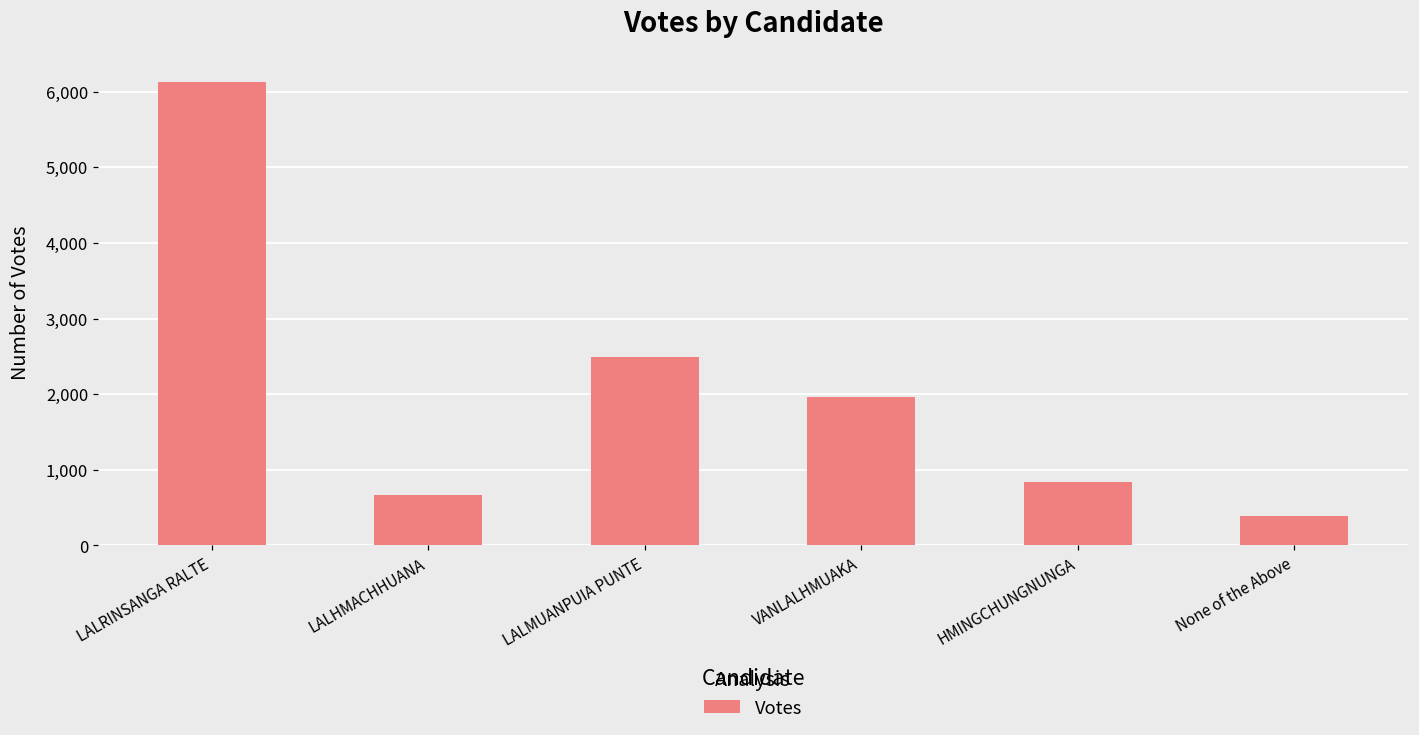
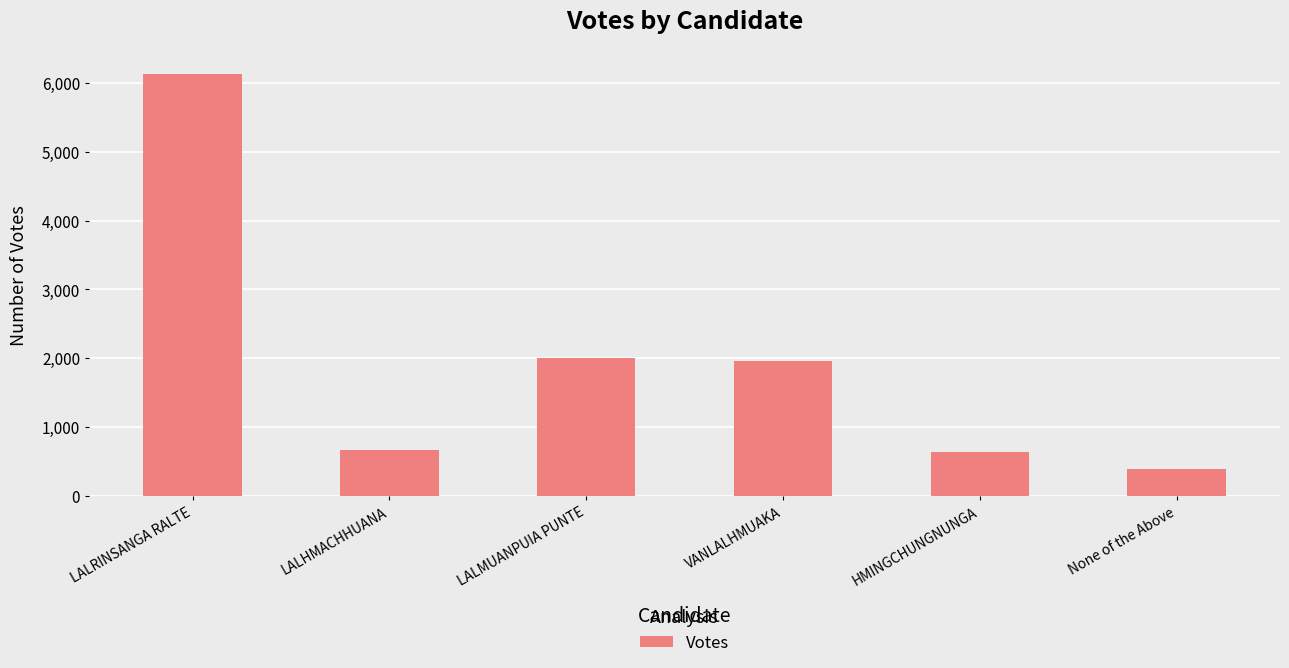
LALMUANPUIA PUNTE: 2,500 -> 2,000
HMINGCHUNGNUNGA: 800 -> 600
